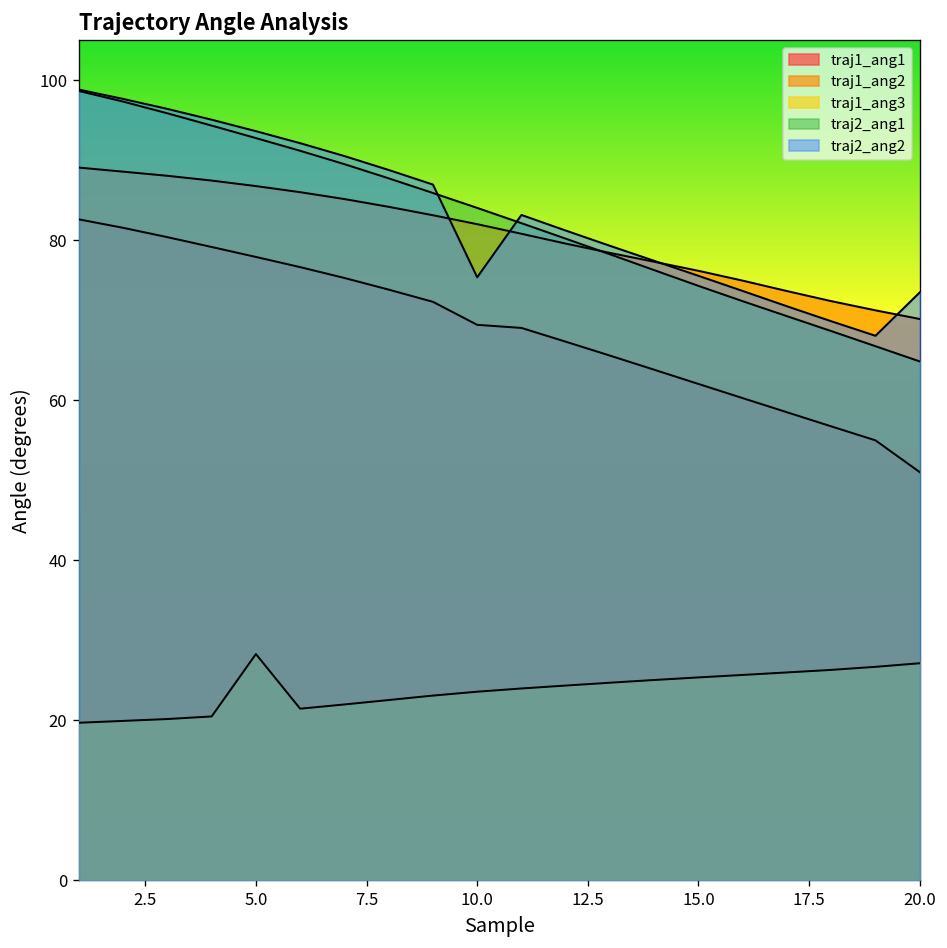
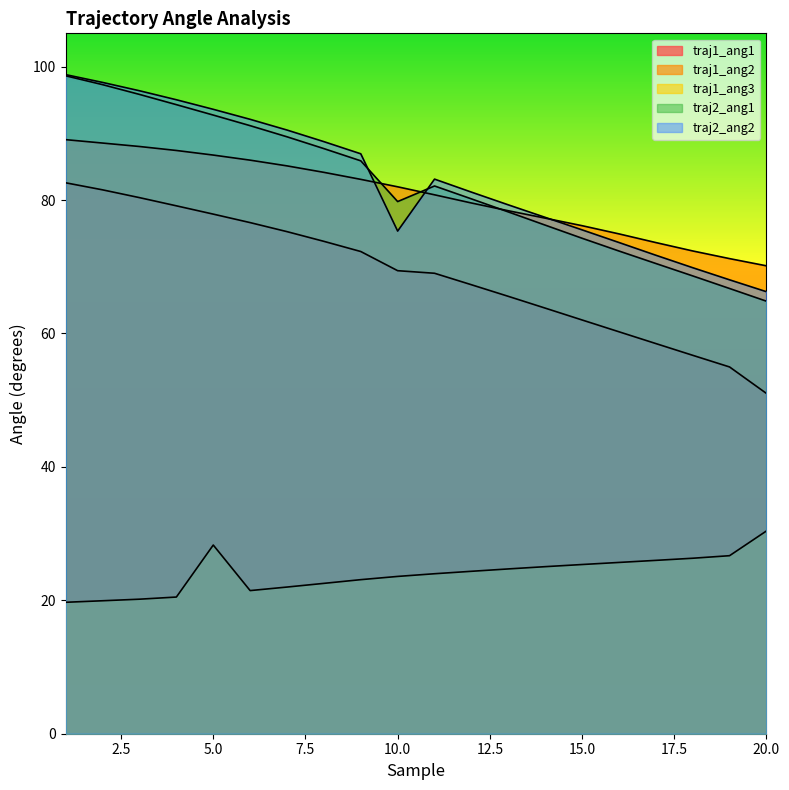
traj2_ang1, 10.0: 84 -> 80
traj1_ang3, 20.0: 27 -> 30
traj2_ang2, 20.0: 73 -> 66
